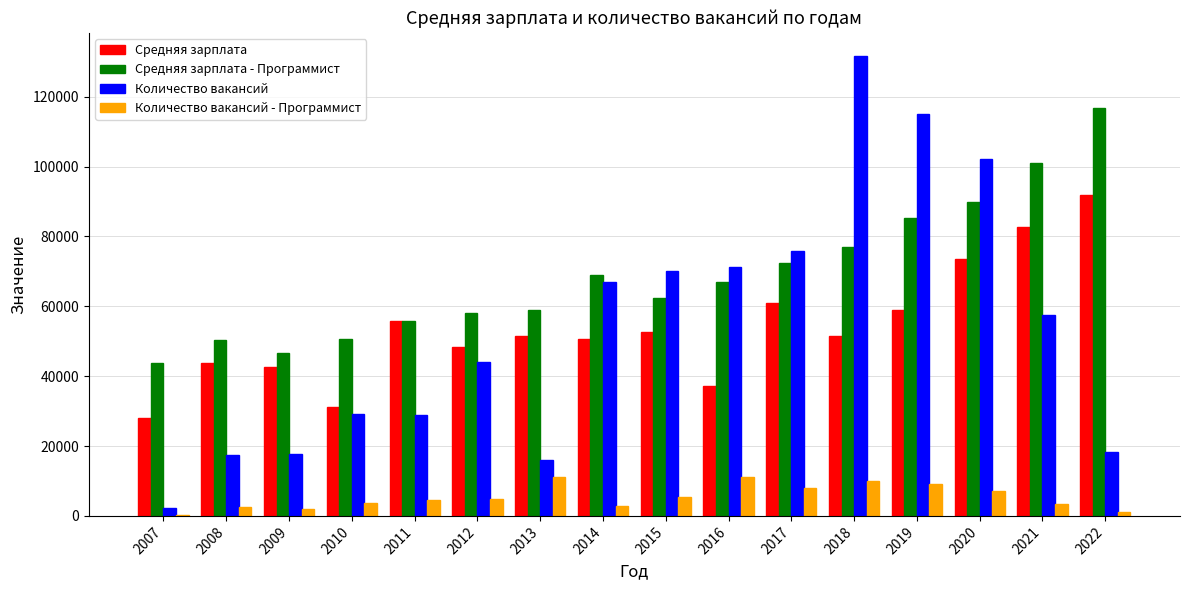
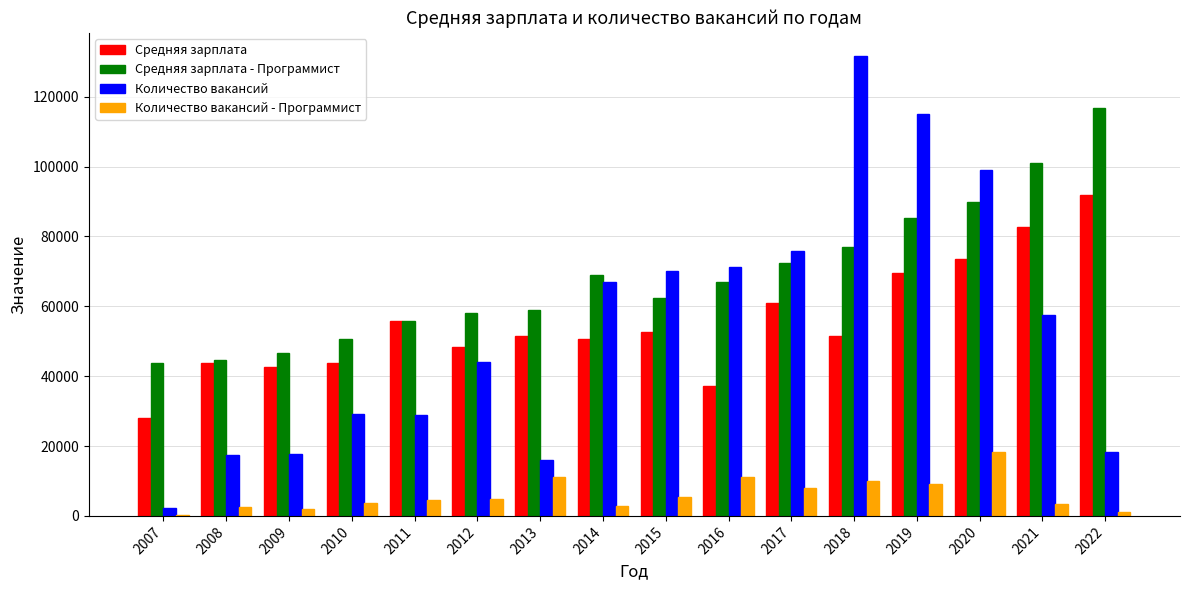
Средняя зарплата - Программист, 2008: 50000 -> 45000
Средняя зарплата, 2010: 31000 -> 44000
Средняя зарплата, 2019: 59000 -> 69000
Количество вакансий, 2020: 102000 -> 99000
Количество вакансий - Программист, 2020: 7000 -> 18000
